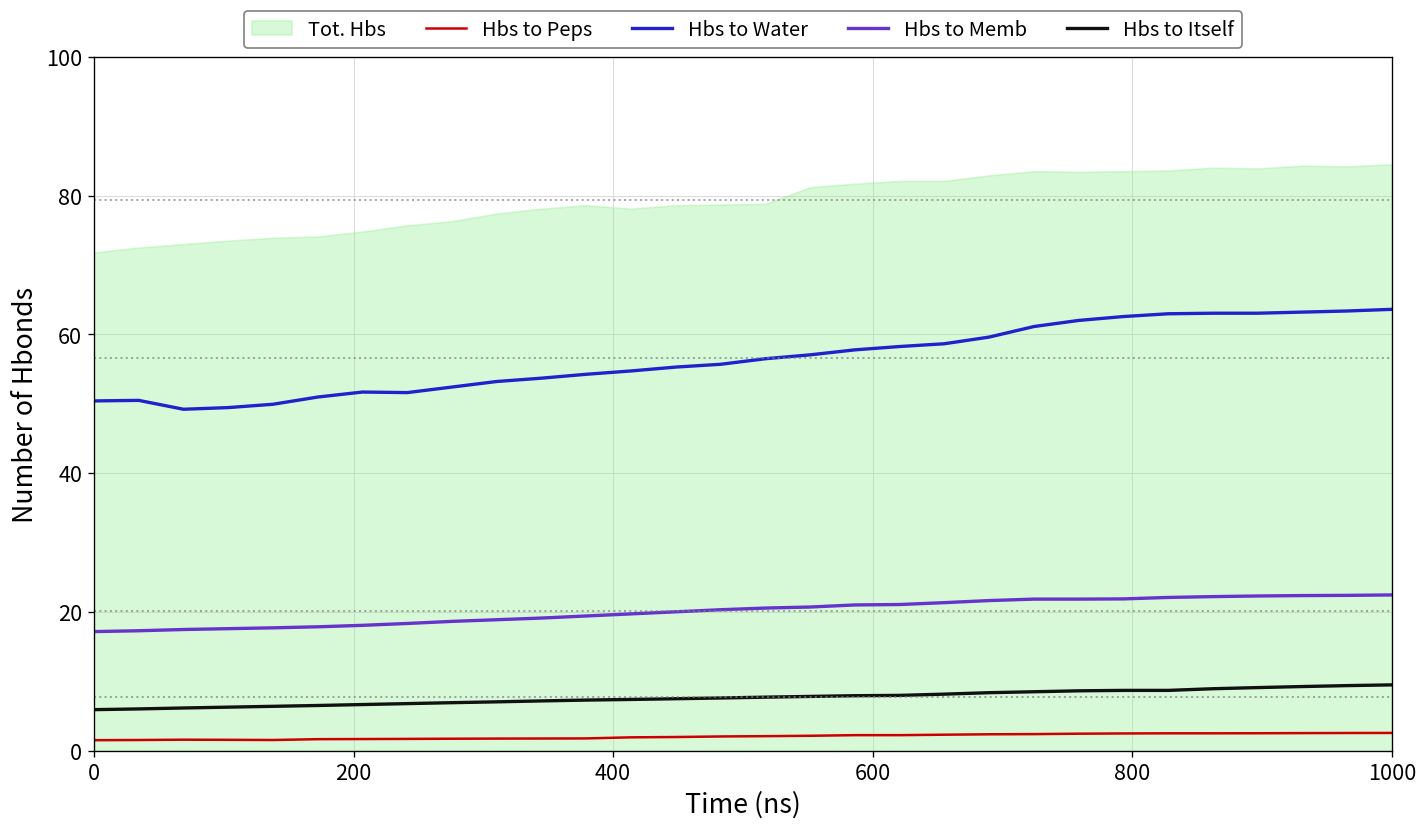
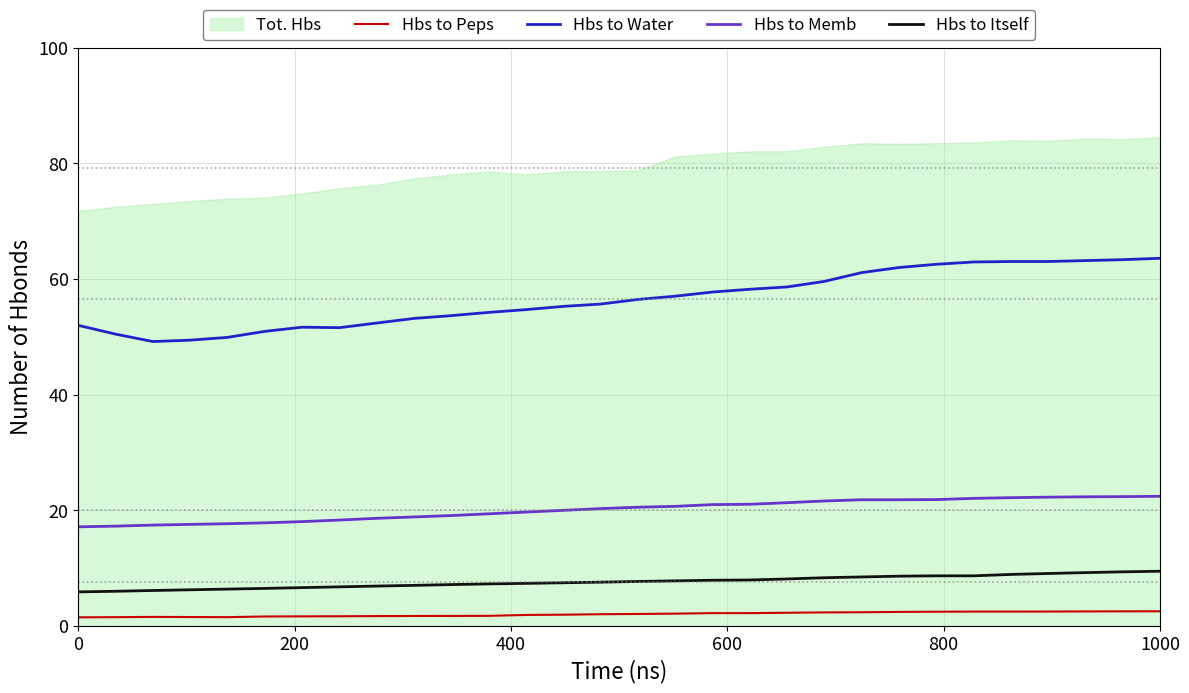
Hbs to Water, 0: 50 -> 52
